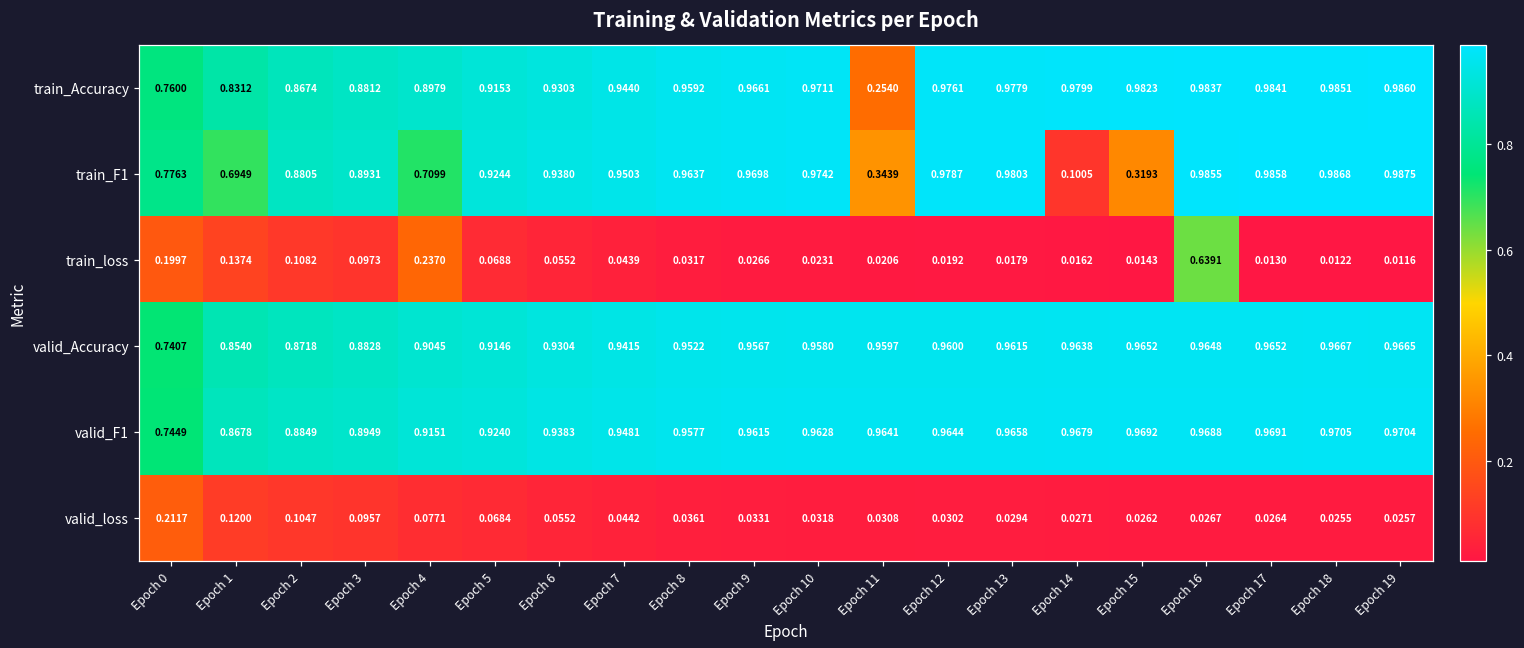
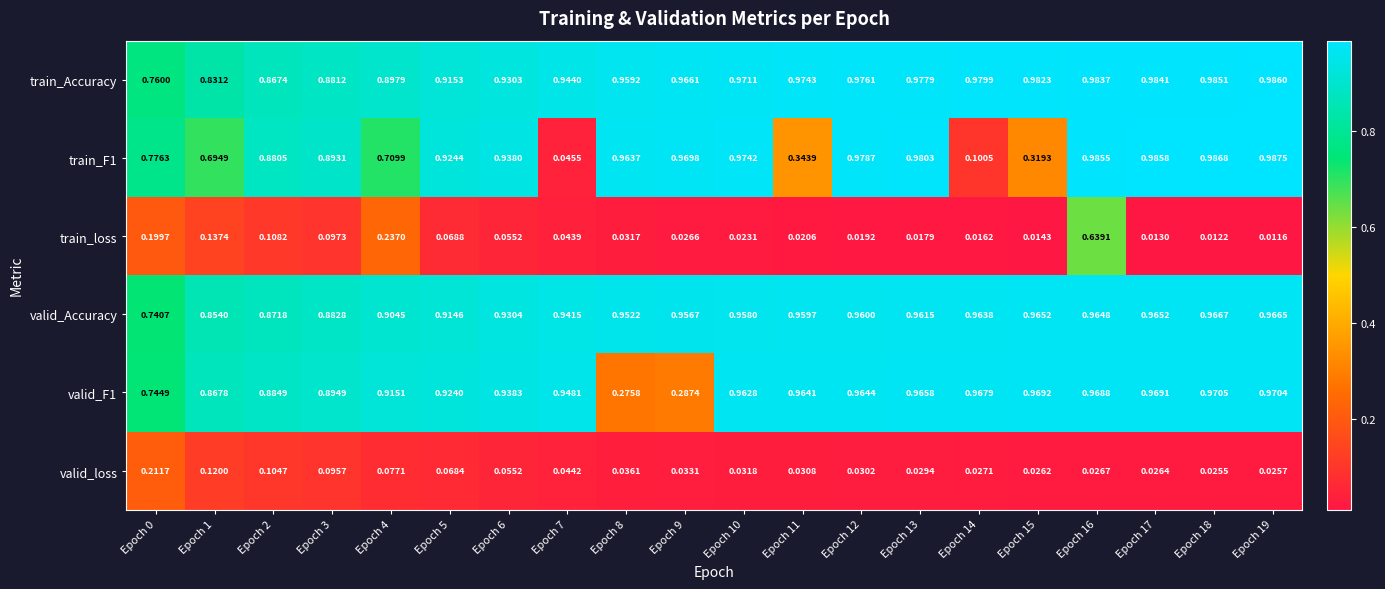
train_Accuracy, Epoch 11: 0.2540 -> 0.9743
train_F1, Epoch 7: 0.9503 -> 0.0455
valid_F1, Epoch 8: 0.9577 -> 0.2758
valid_F1, Epoch 9: 0.9615 -> 0.2874
